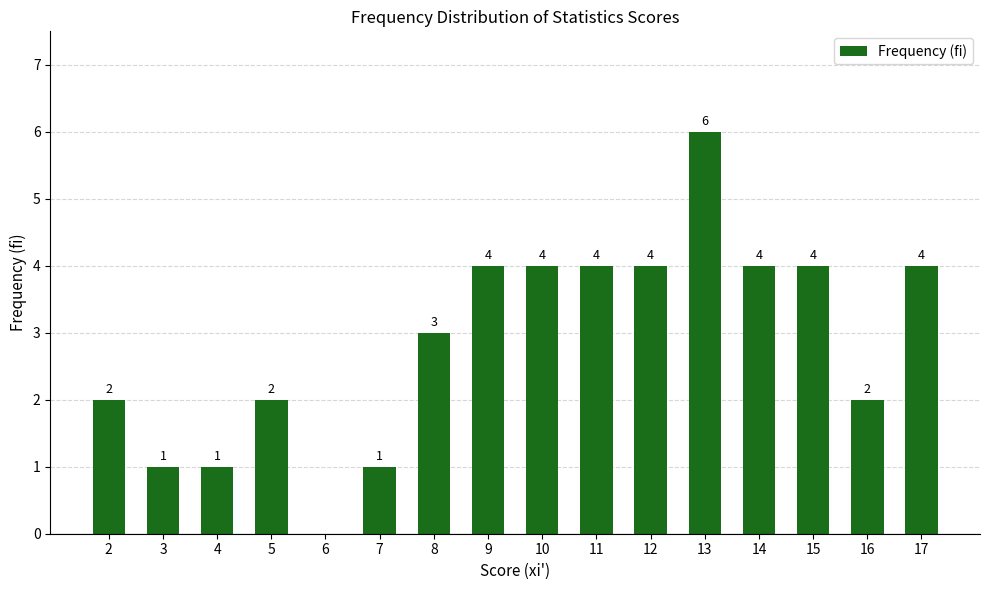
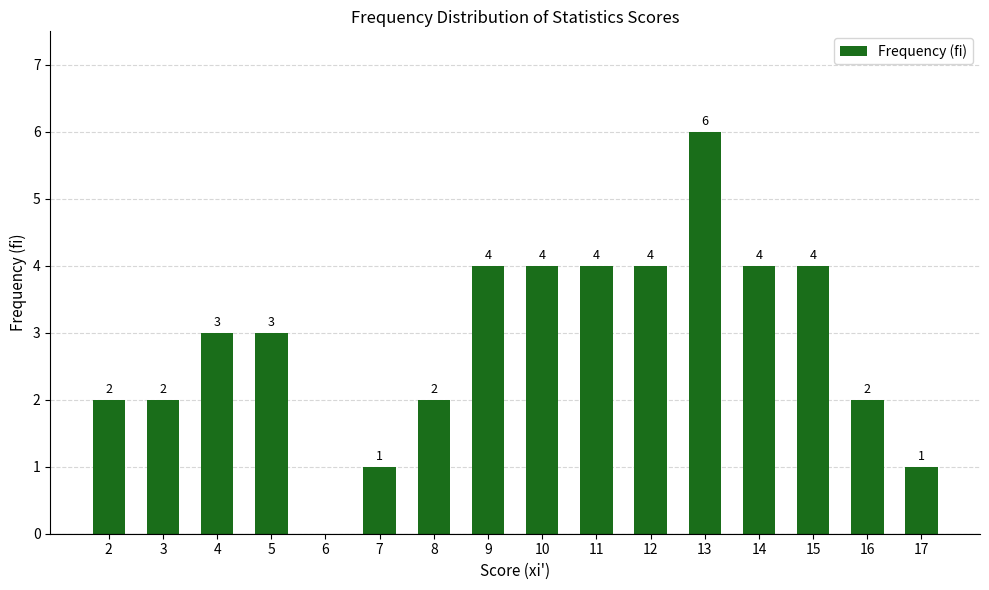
3: 1 -> 2
4: 1 -> 3
5: 2 -> 3
8: 3 -> 2
17: 4 -> 1
